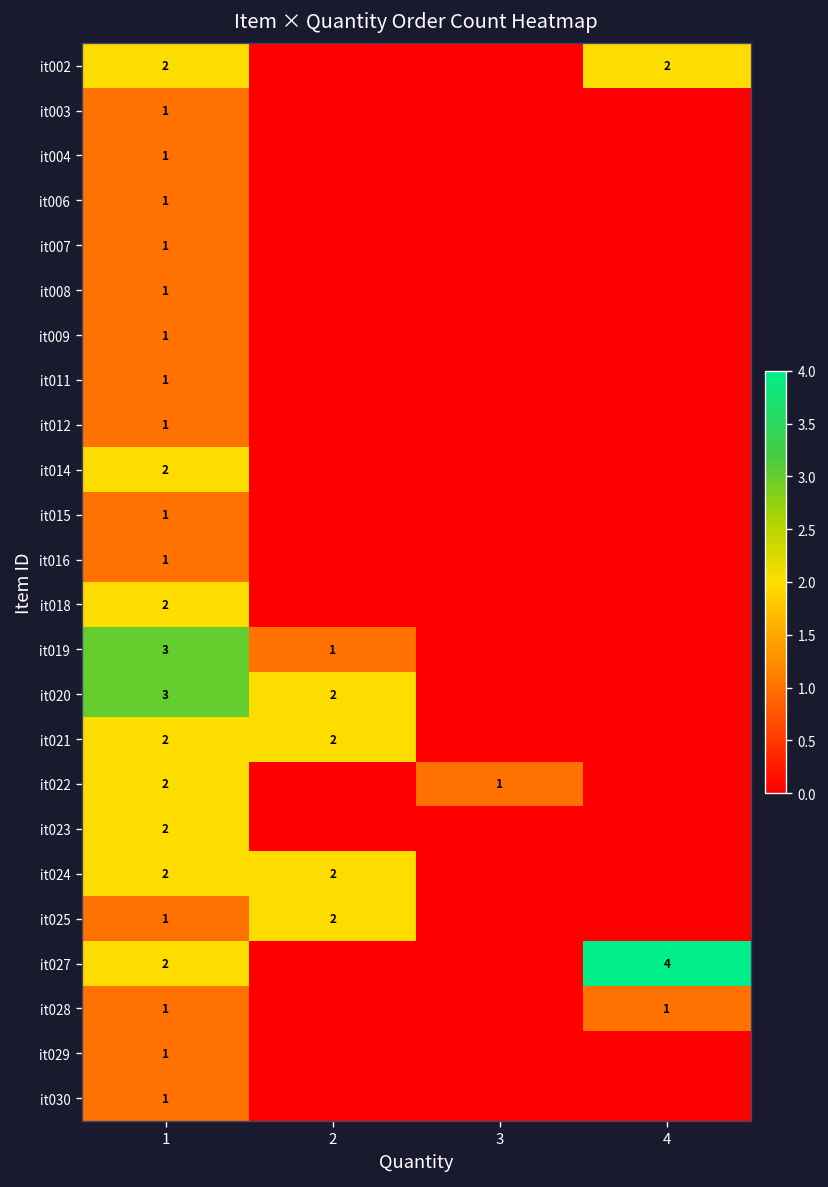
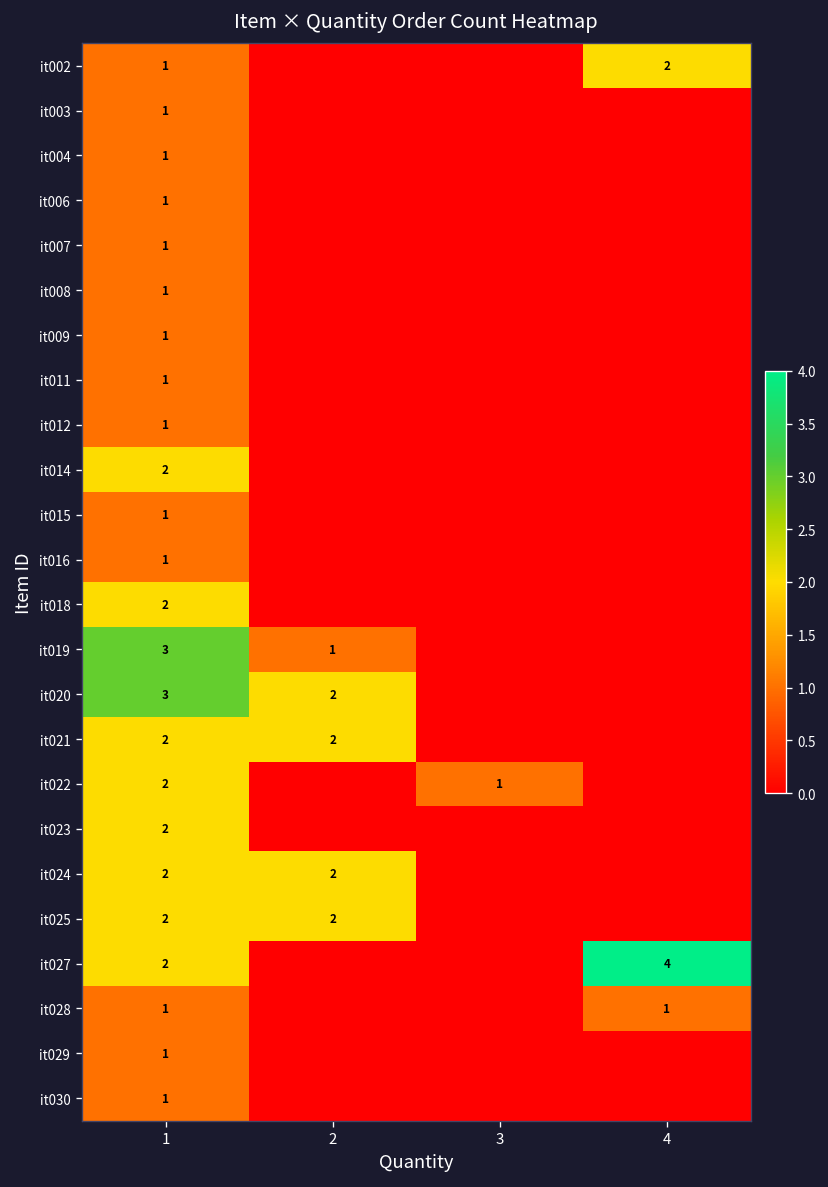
it002, 1: 2 -> 1
it025, 1: 1 -> 2
